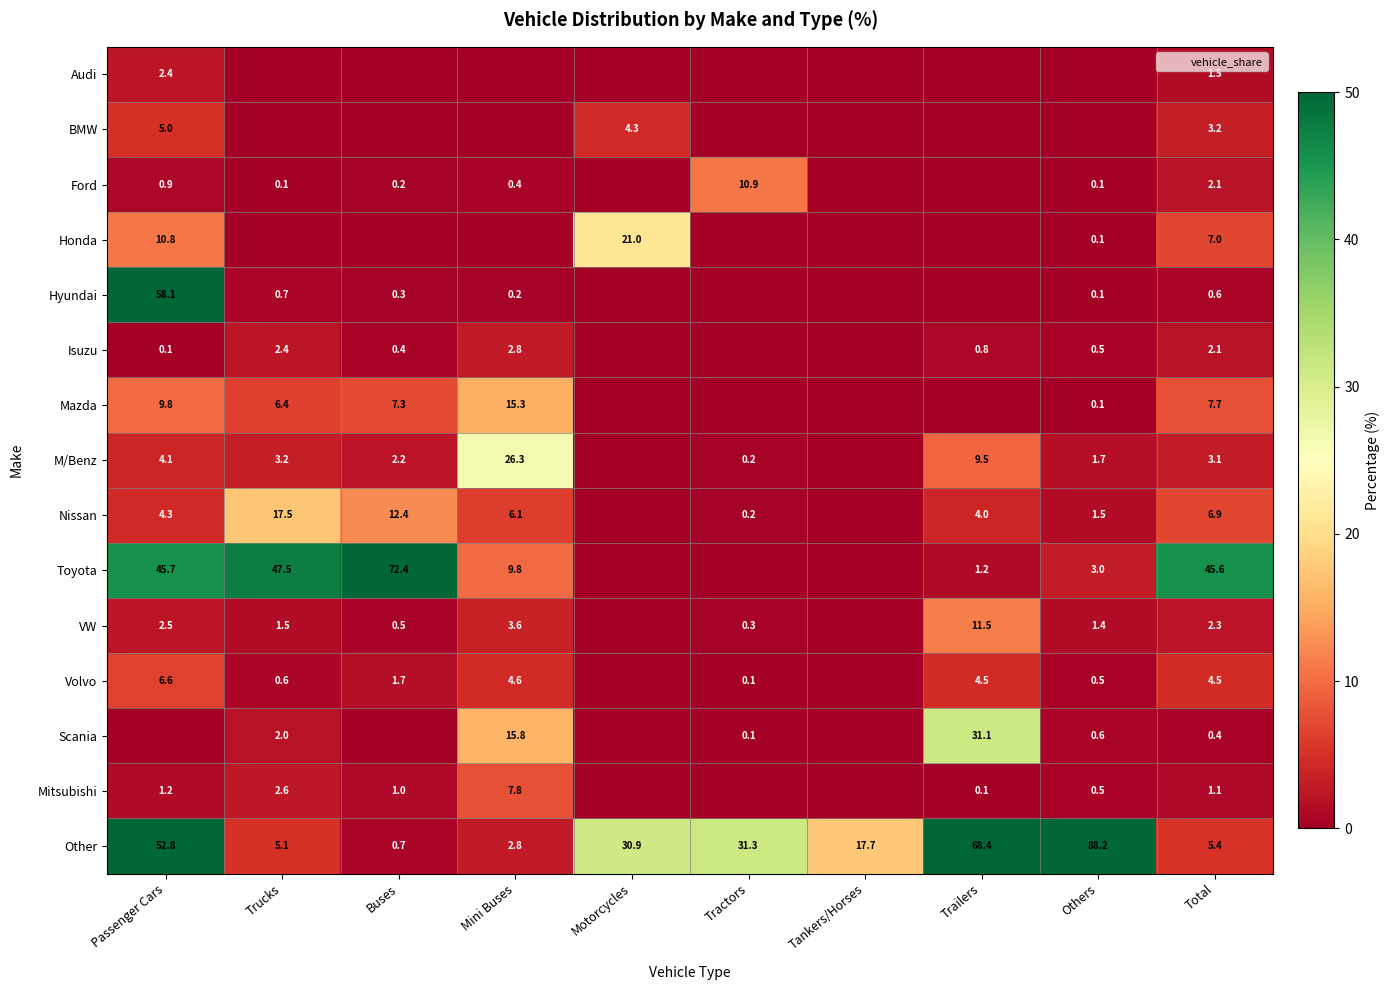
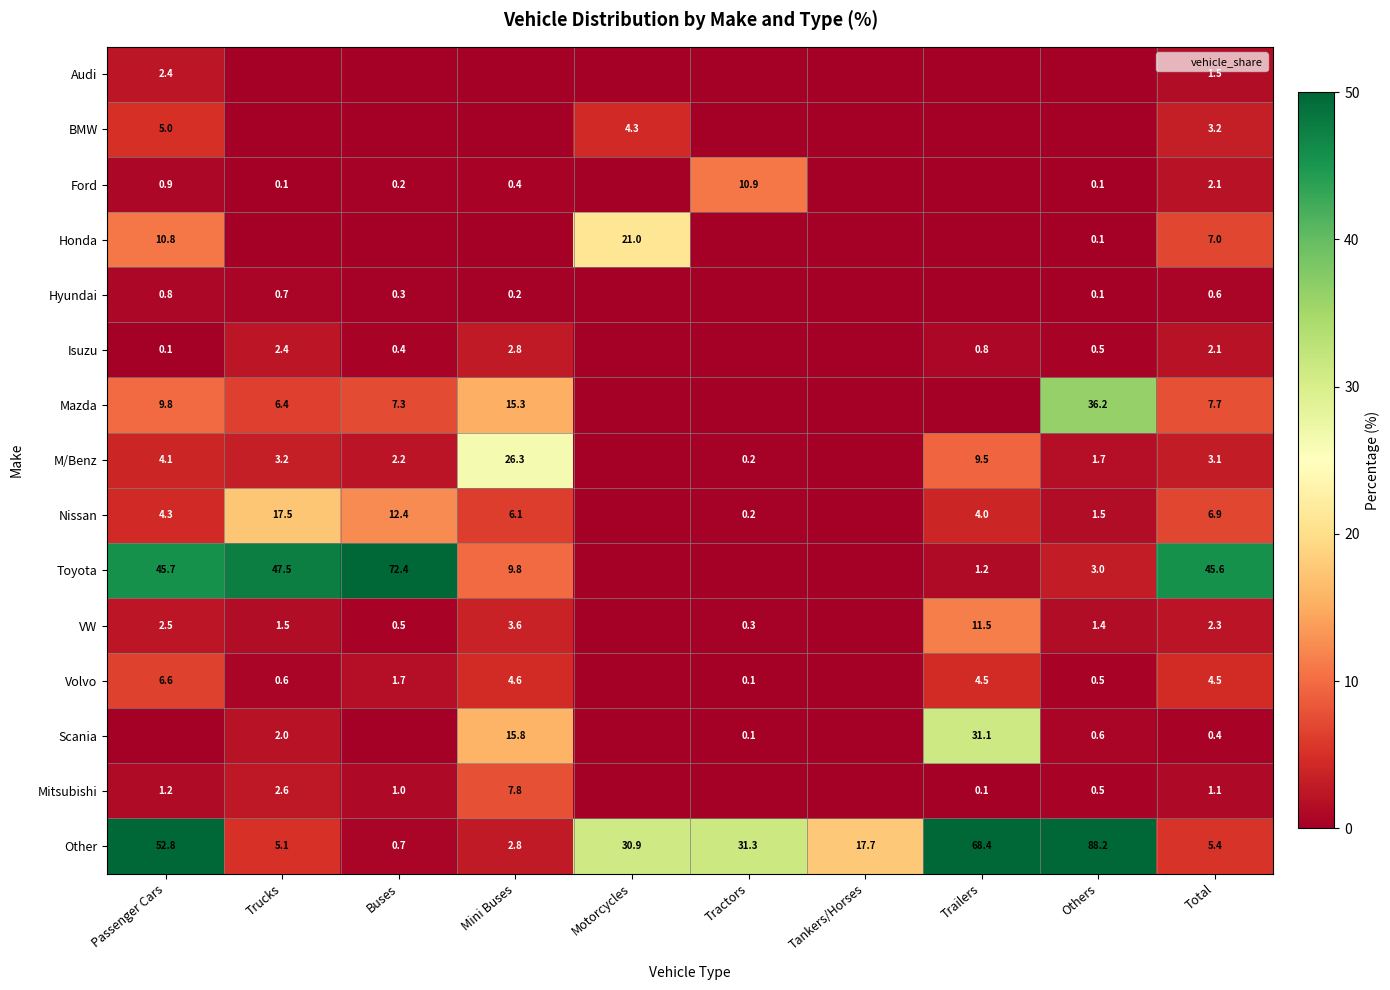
Hyundai, Passenger Cars: 58.1 -> 0.8
Mazda, Others: 0.1 -> 36.2
